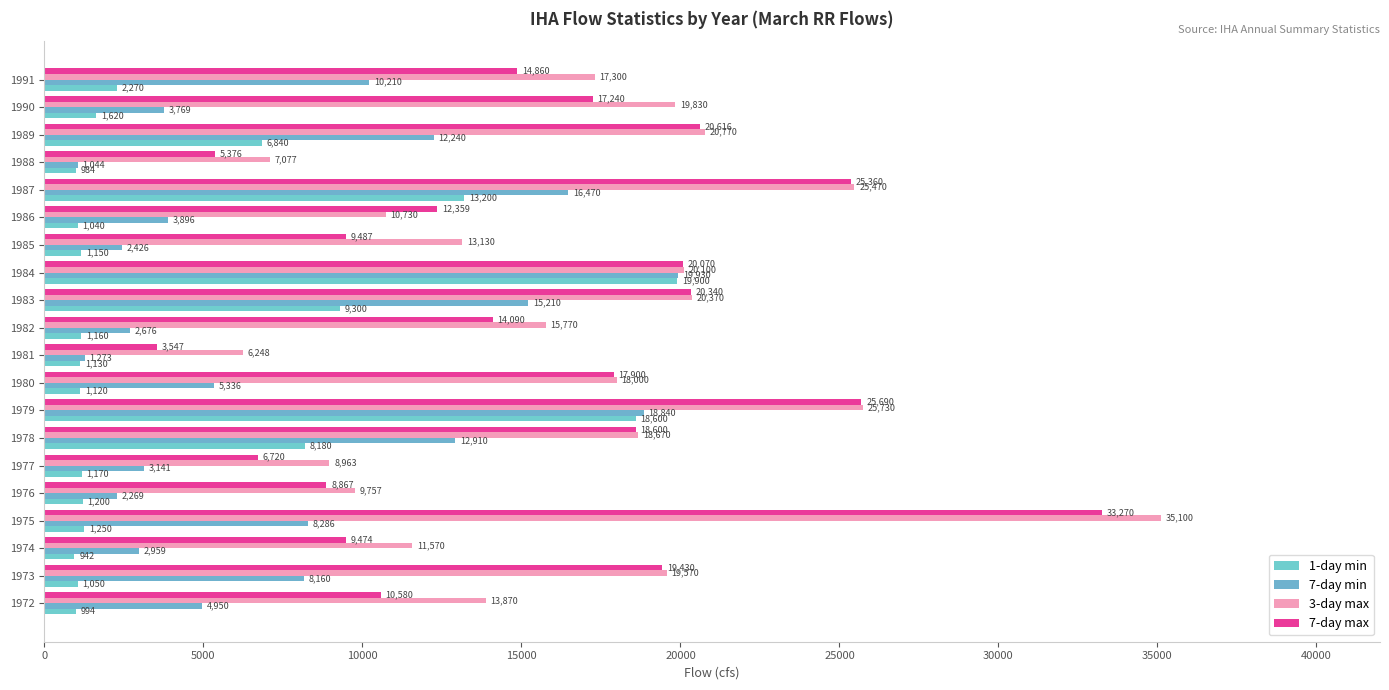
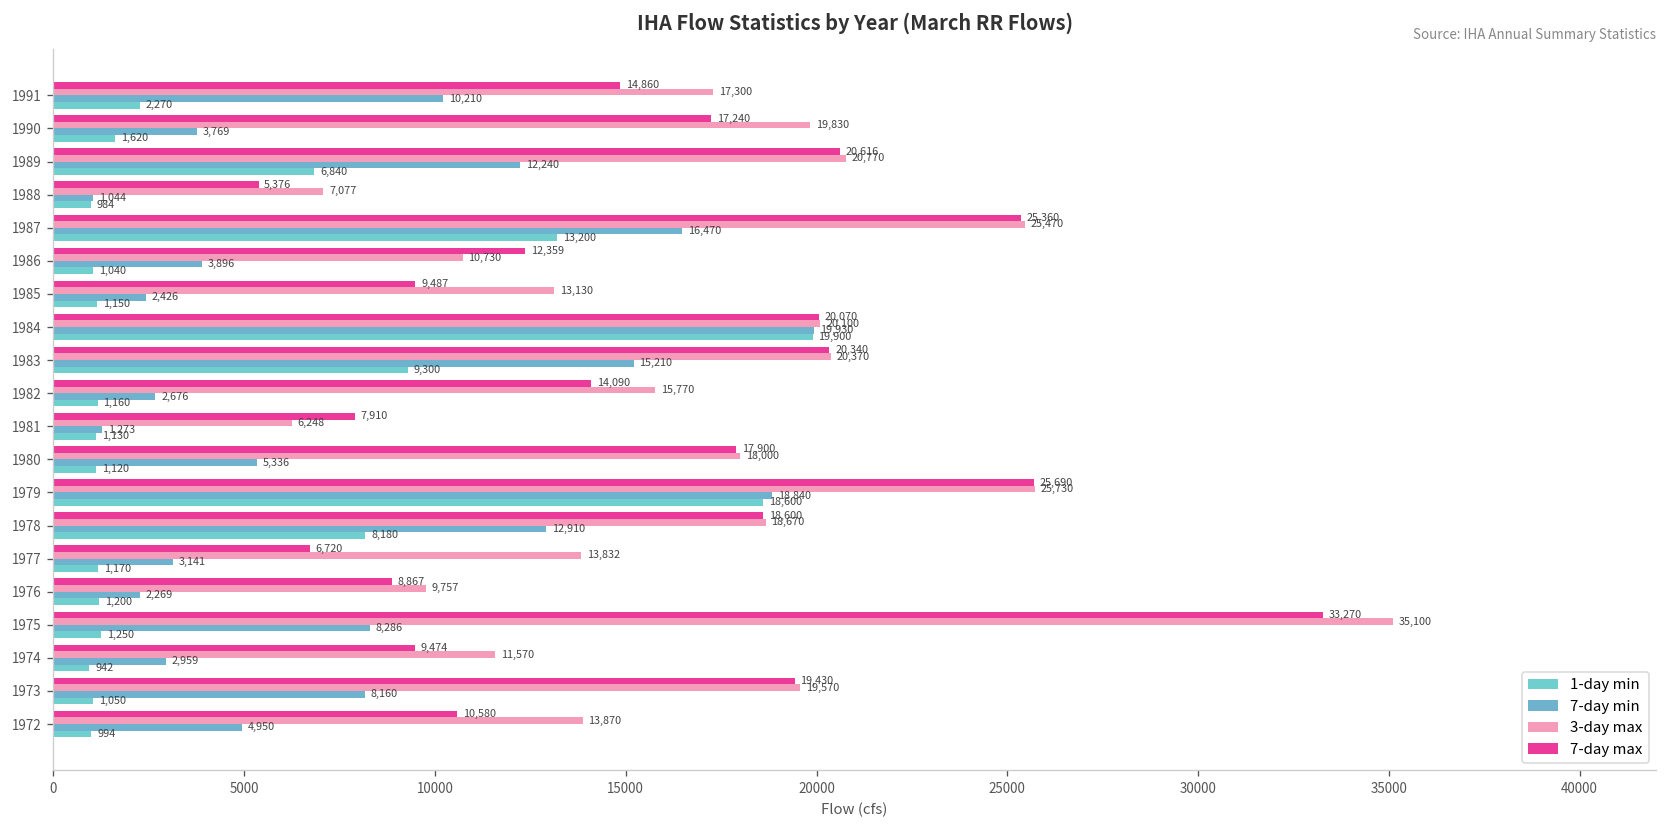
7-day max, 1981: 3,547 -> 7,910
3-day max, 1977: 8,963 -> 13,832
